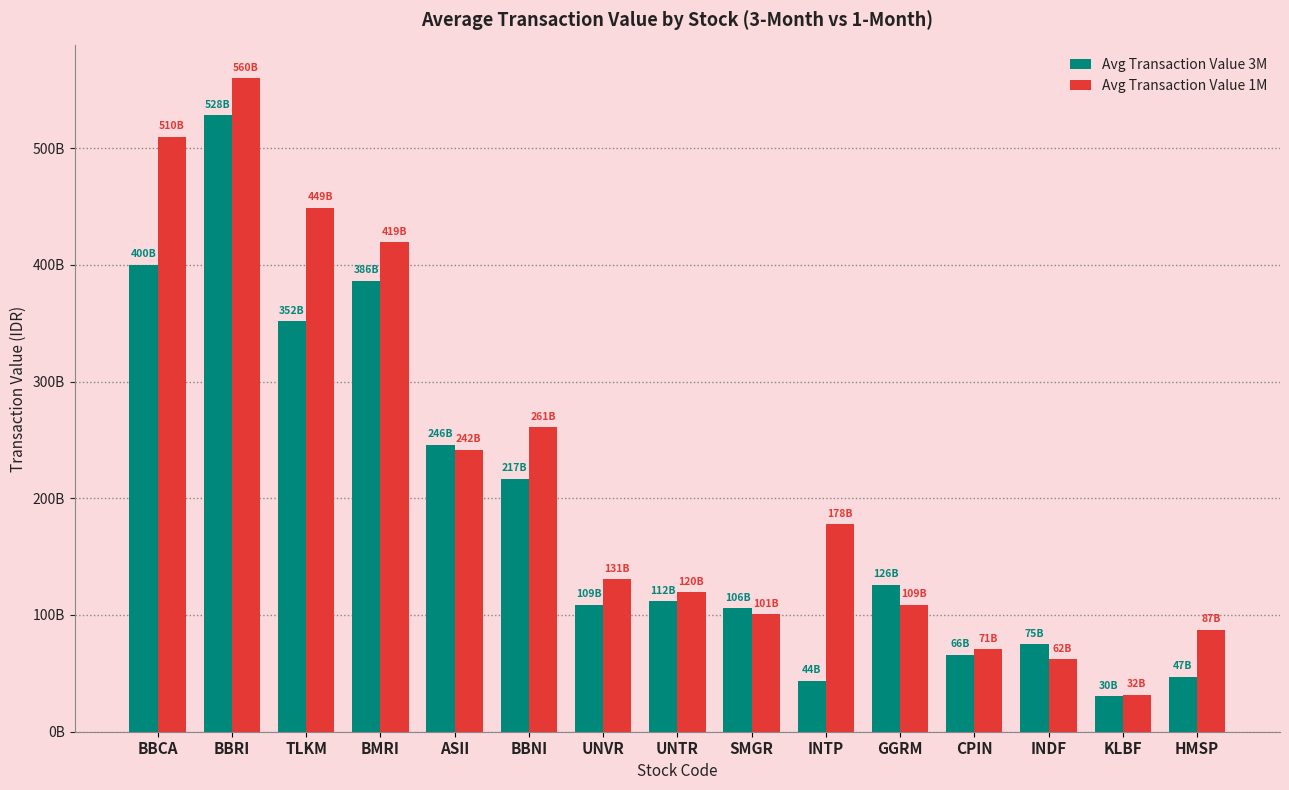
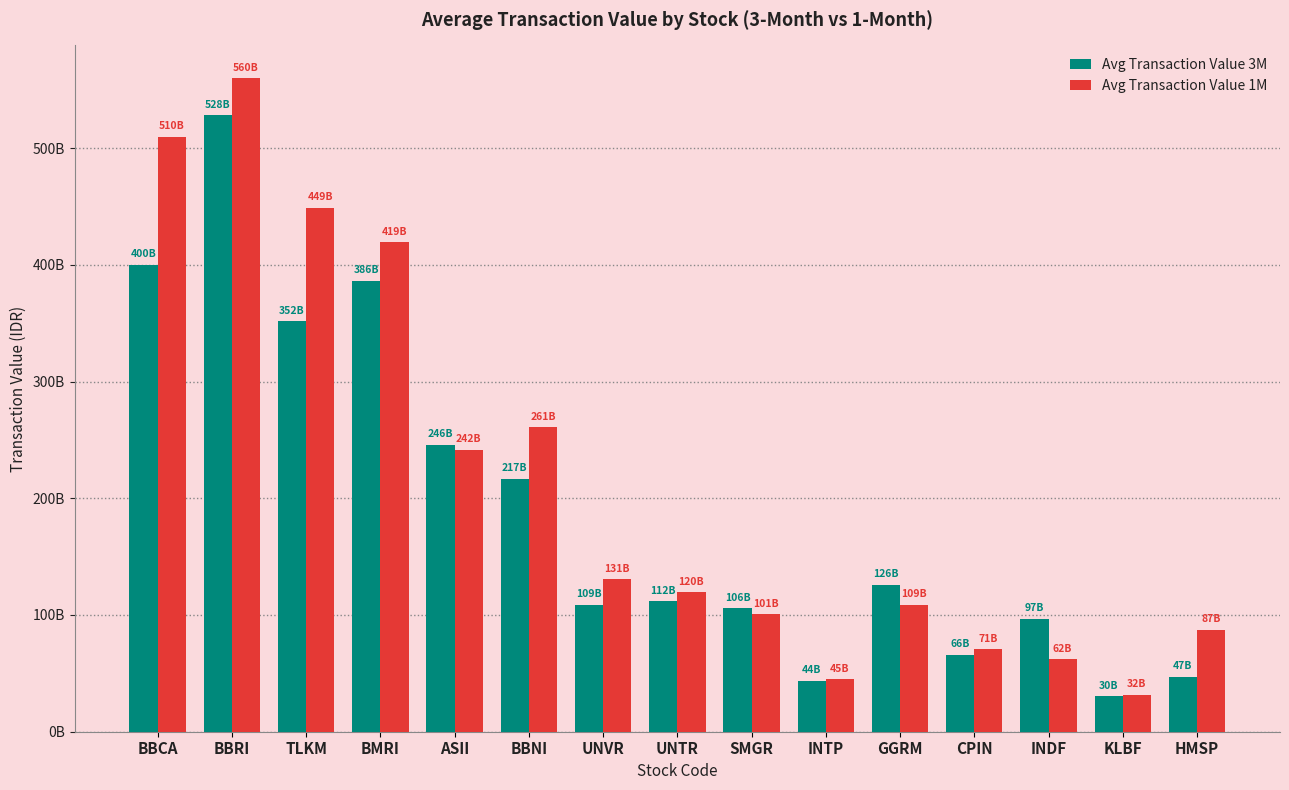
Avg Transaction Value 1M, INTP: 178B -> 45B
Avg Transaction Value 3M, INDF: 75B -> 97B
